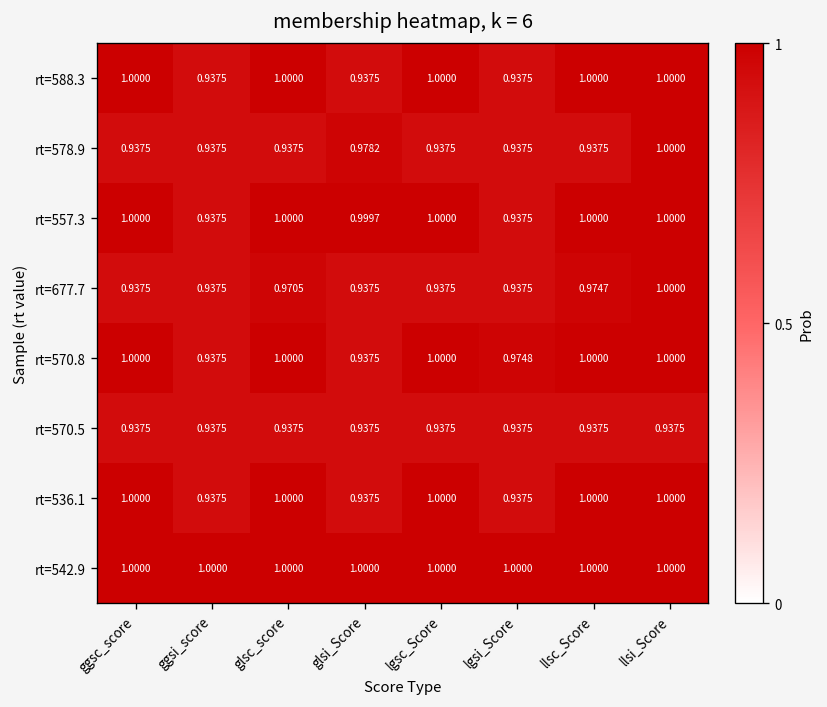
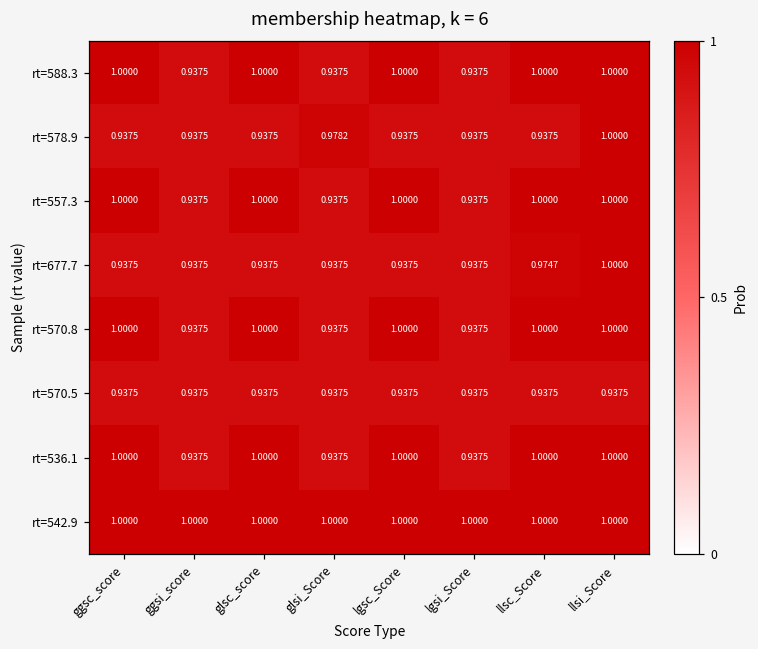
rt=557.3, glsi_Score: 0.9997 -> 0.9375
rt=677.7, glsc_score: 0.9705 -> 0.9375
rt=570.8, lgsi_Score: 0.9748 -> 0.9375
